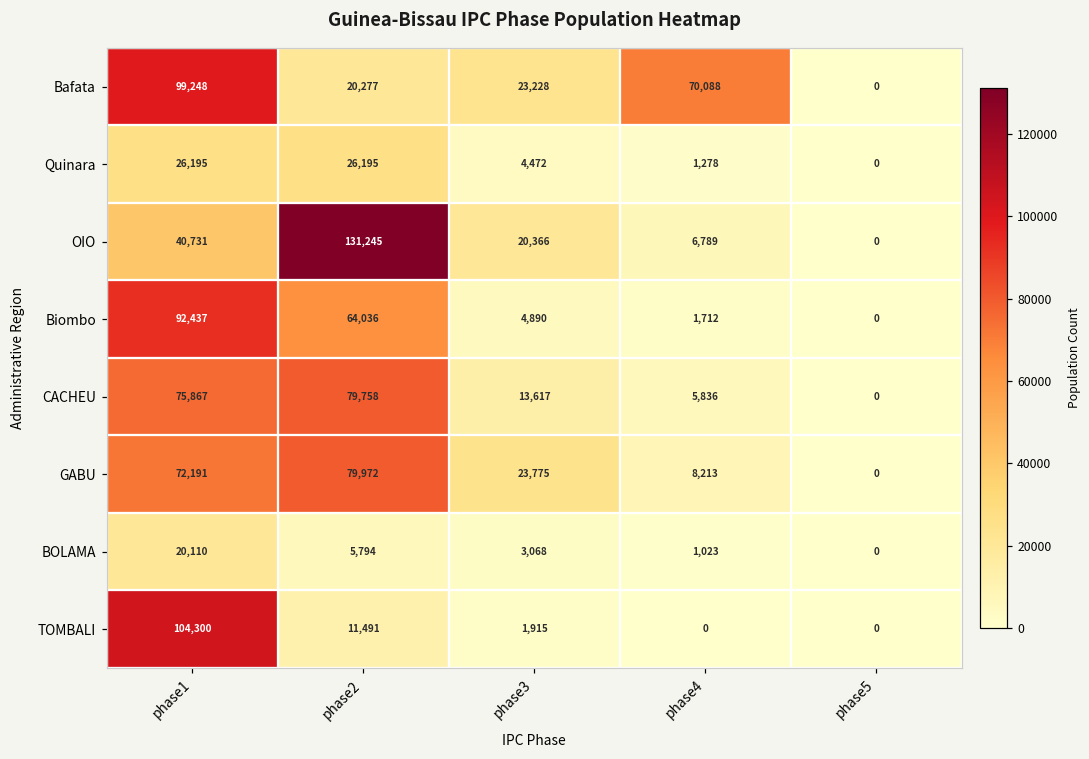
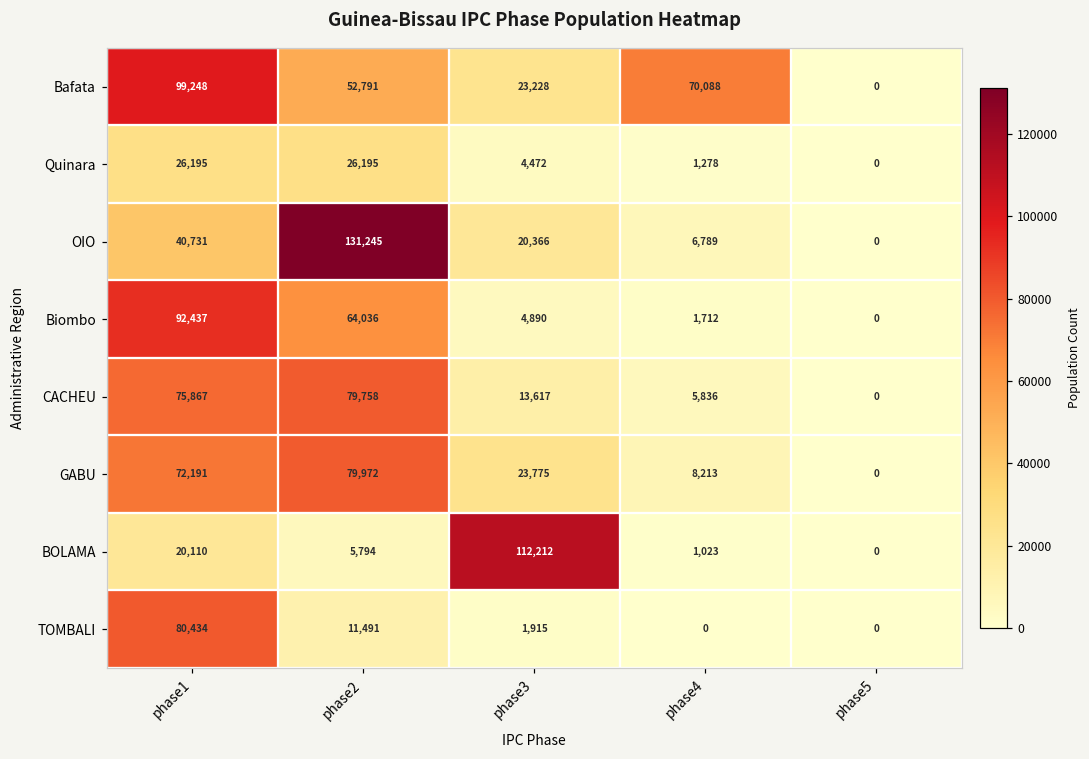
Bafata, phase2: 20,277 -> 52,791
BOLAMA, phase3: 3,068 -> 112,212
TOMBALI, phase1: 104,300 -> 80,434
